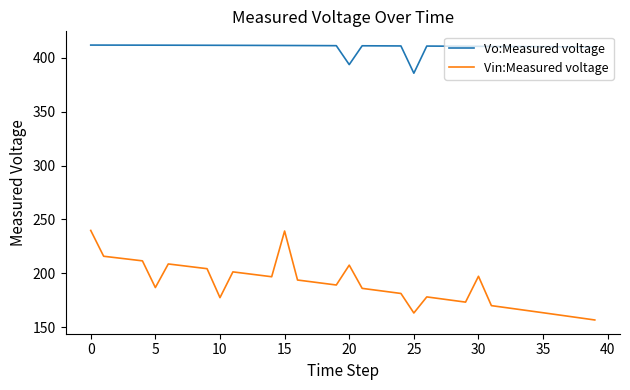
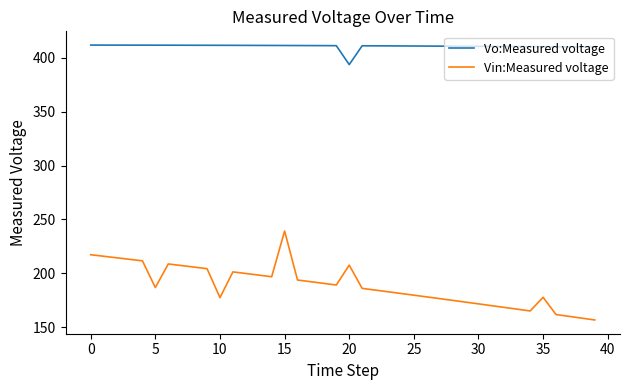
Vin:Measured voltage, 0: 240 -> 217
Vo:Measured voltage, 25: 386 -> 411
Vin:Measured voltage, 25: 163 -> 180
Vin:Measured voltage, 30: 197 -> 172
Vin:Measured voltage, 35: 163 -> 178
